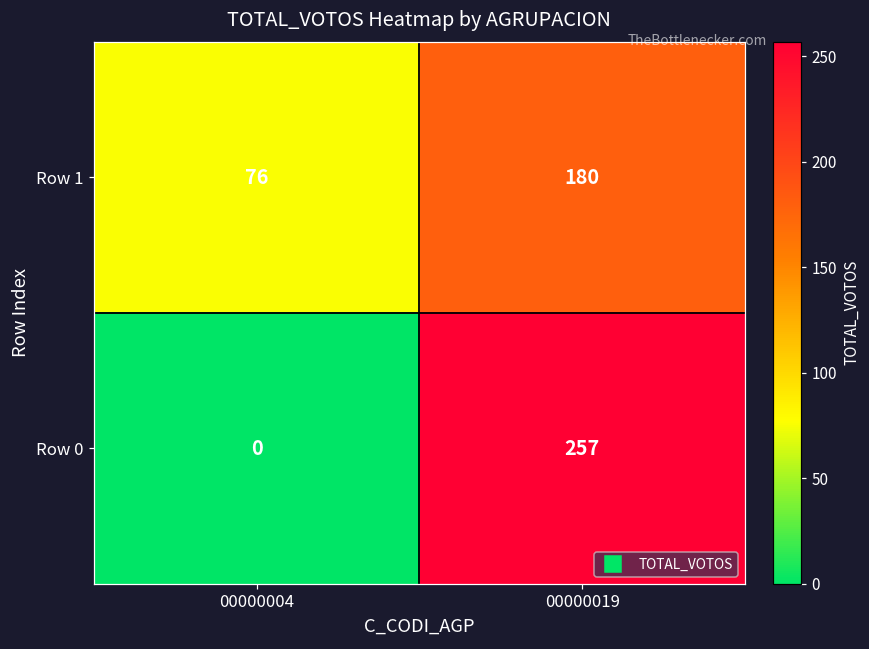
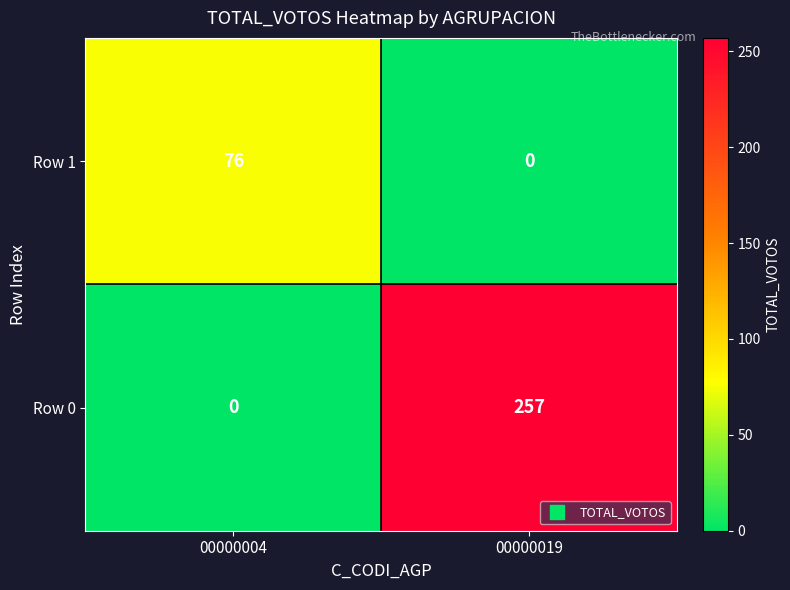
Row 1, 00000019: 180 -> 0
